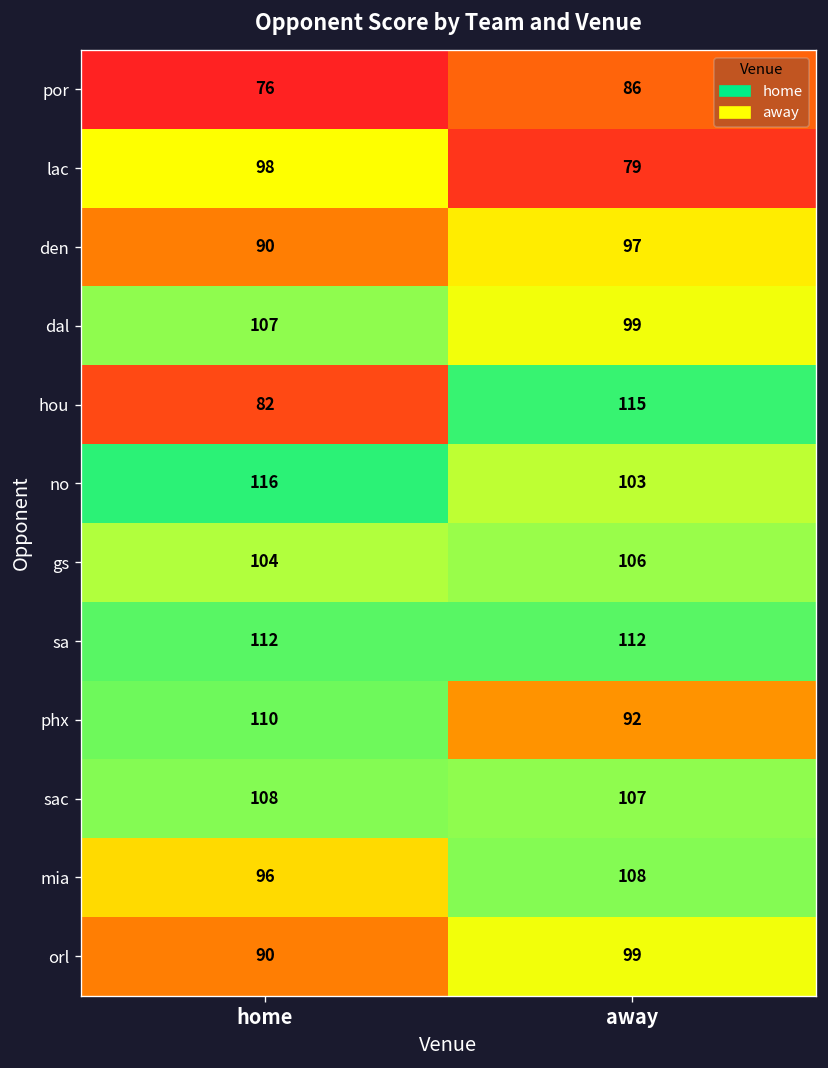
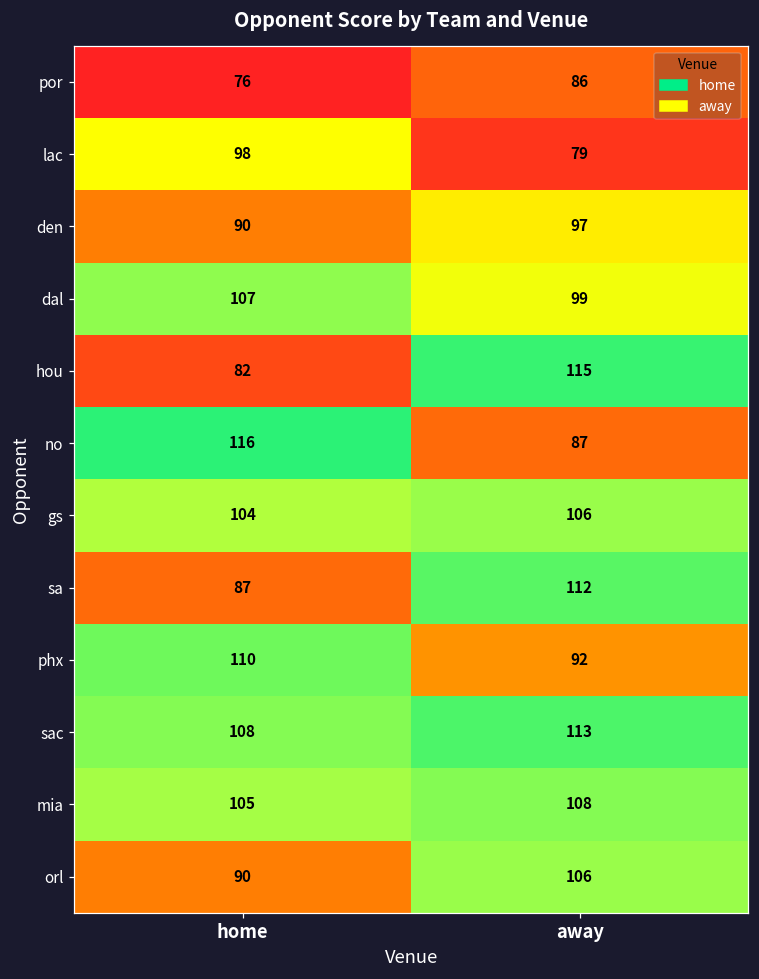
no, away: 103 -> 87
sa, home: 112 -> 87
sac, away: 107 -> 113
mia, home: 96 -> 105
orl, away: 99 -> 106
